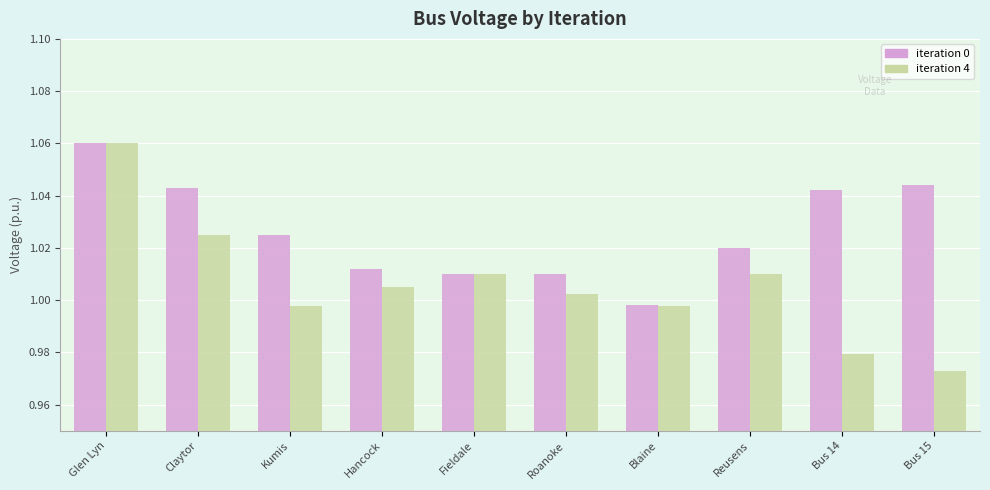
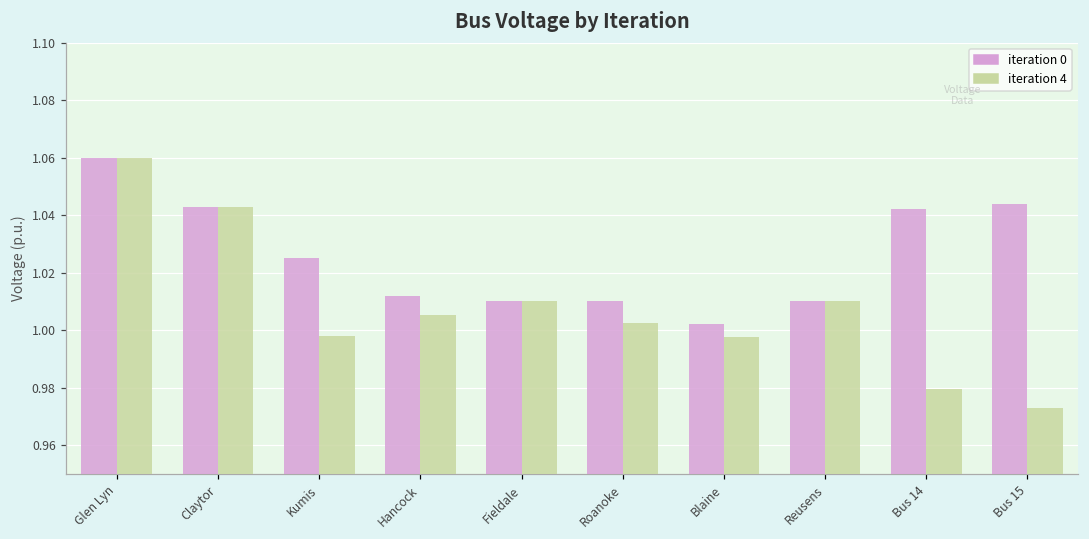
iteration 4, Claytor: 1.025 -> 1.043
iteration 0, Blaine: 0.998 -> 1.002
iteration 0, Reusens: 1.02 -> 1.01
